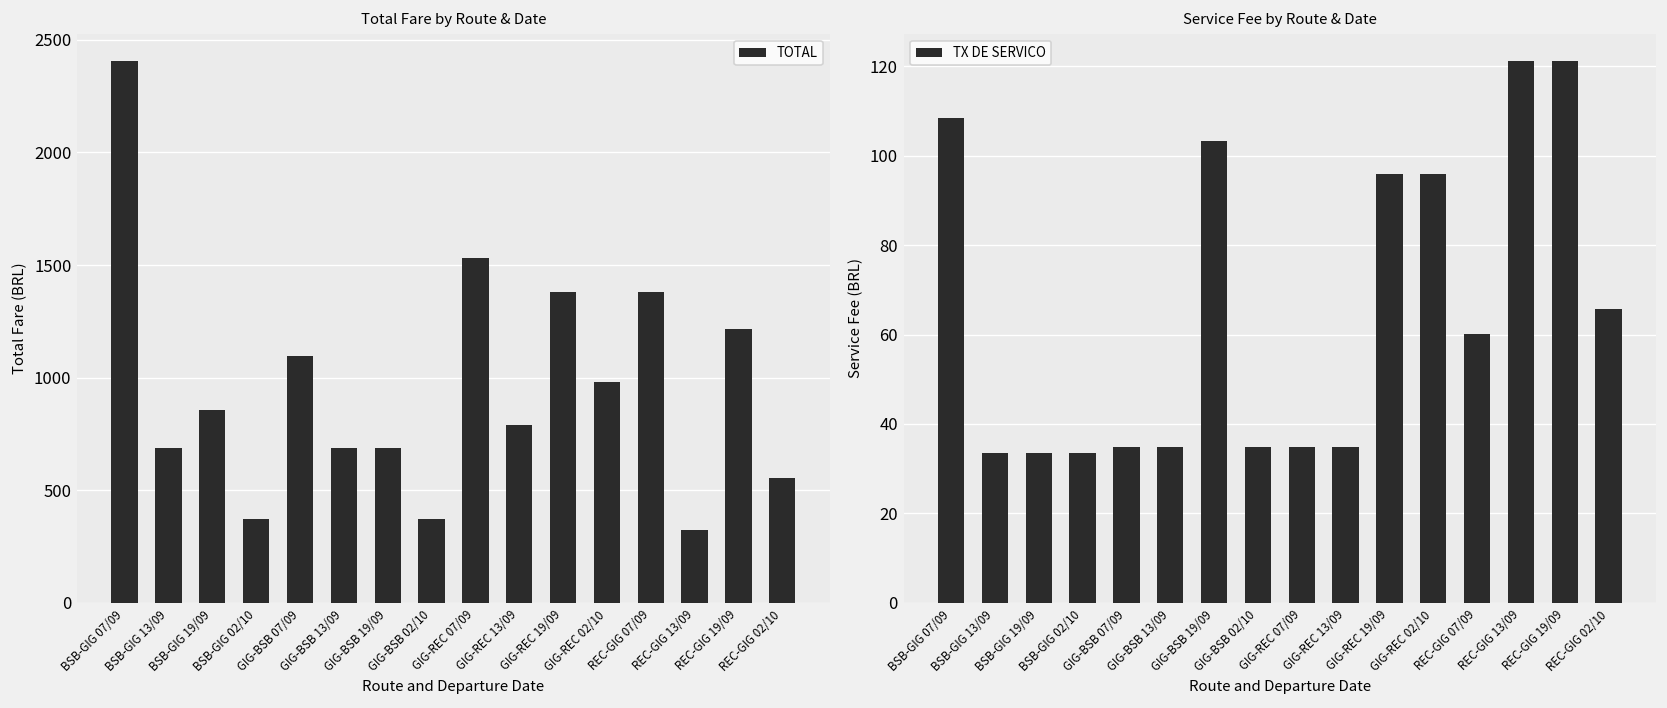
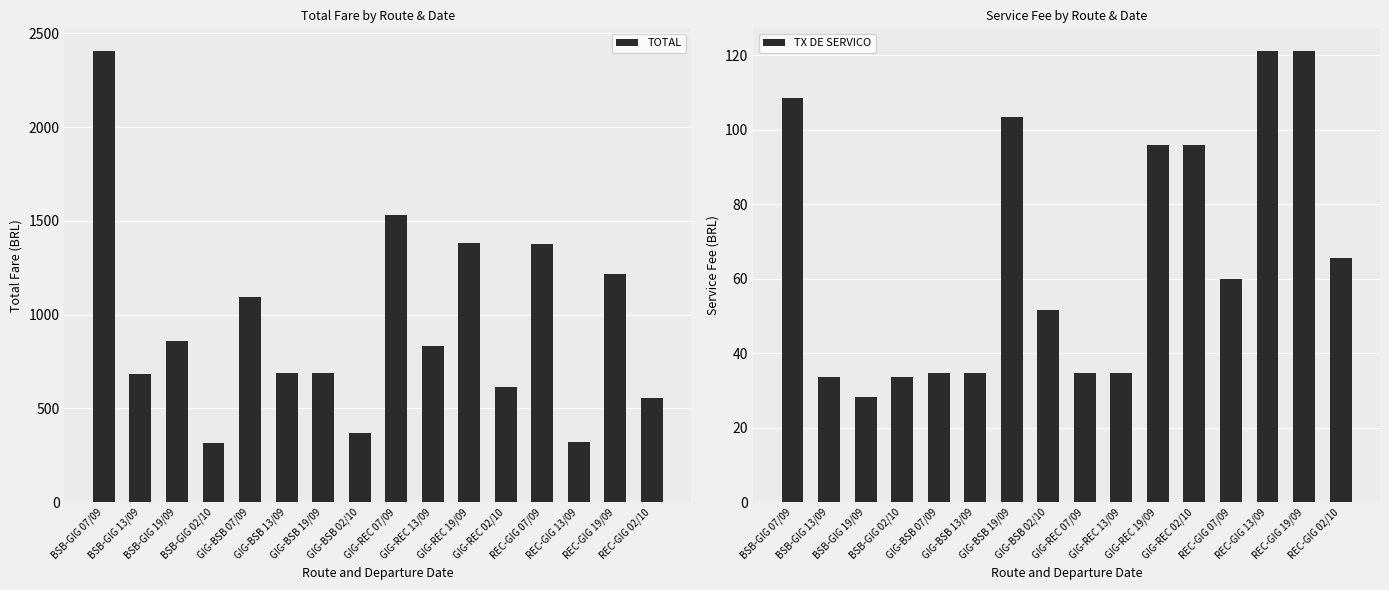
Total Fare by Route & Date, BSB-GIG 02/10: 370 -> 320
Total Fare by Route & Date, GIG-REC 13/09: 790 -> 840
Total Fare by Route & Date, GIG-REC 02/10: 980 -> 620
Service Fee by Route & Date, BSB-GIG 19/09: 34 -> 28
Service Fee by Route & Date, GIG-BSB 02/10: 35 -> 52
